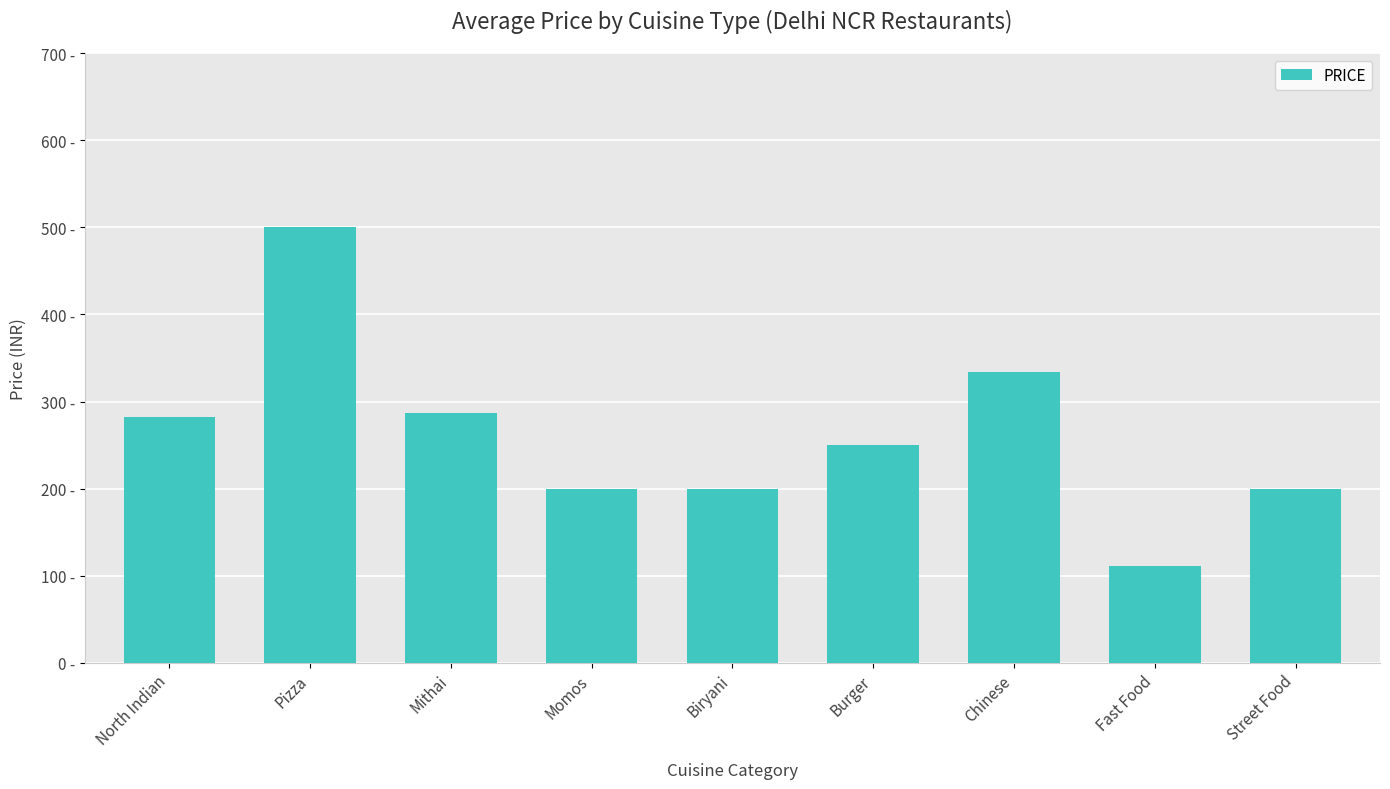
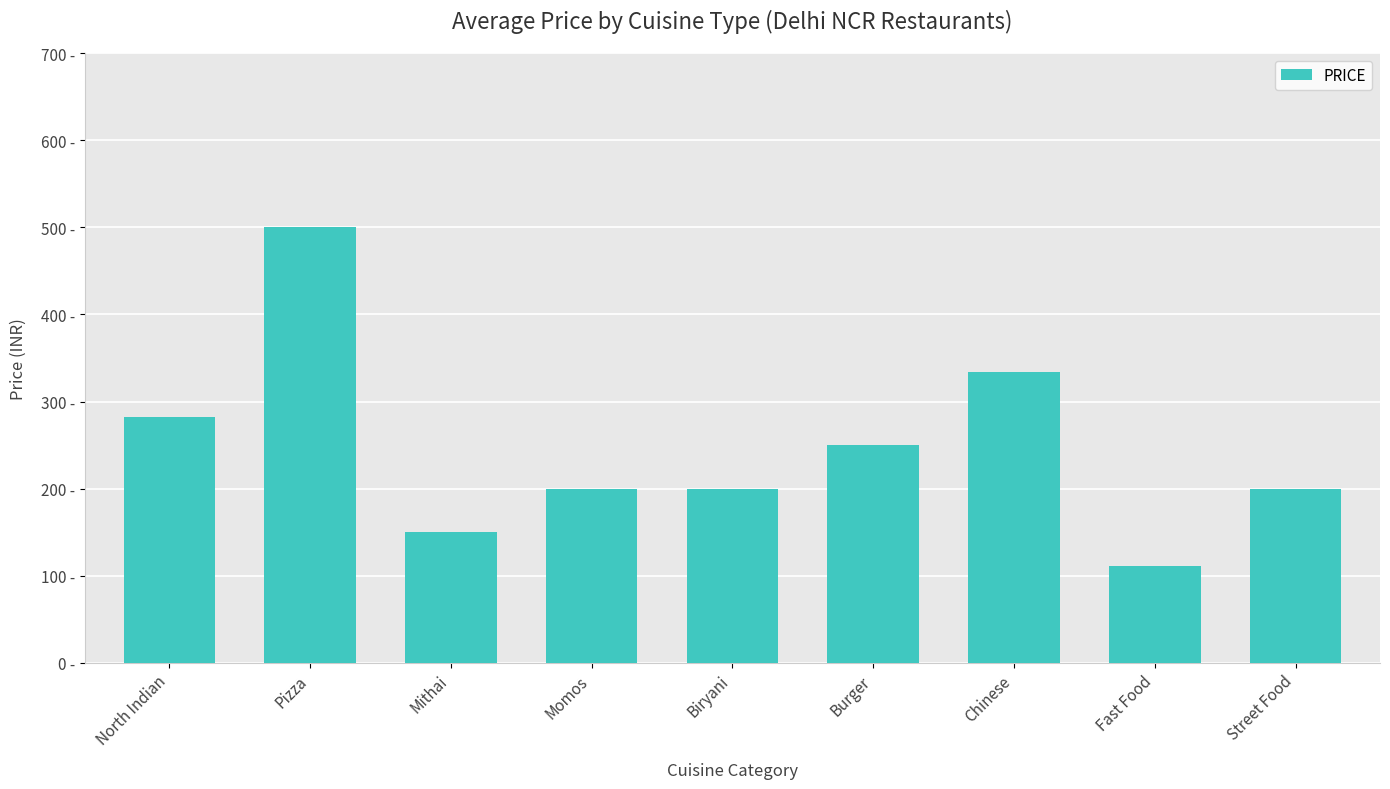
Mithai: 290 - -> 150 -
